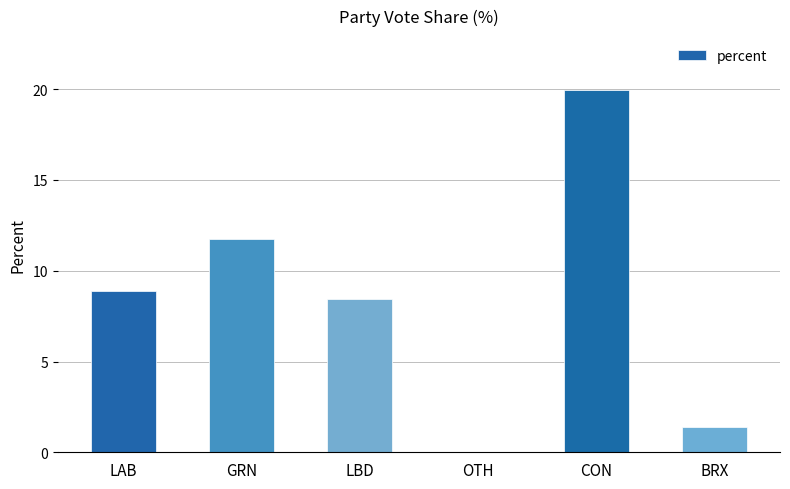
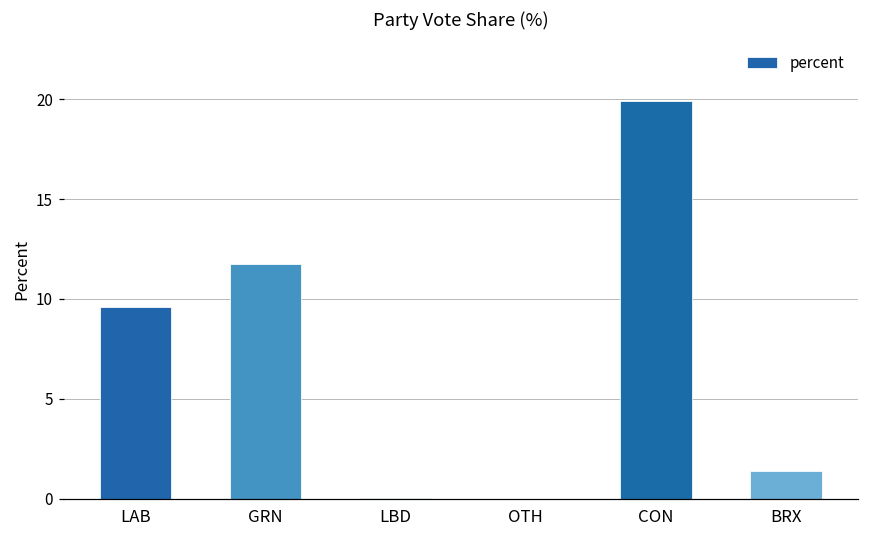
LAB: 8.9 -> 9.6
LBD: 8.5 -> 0.0
